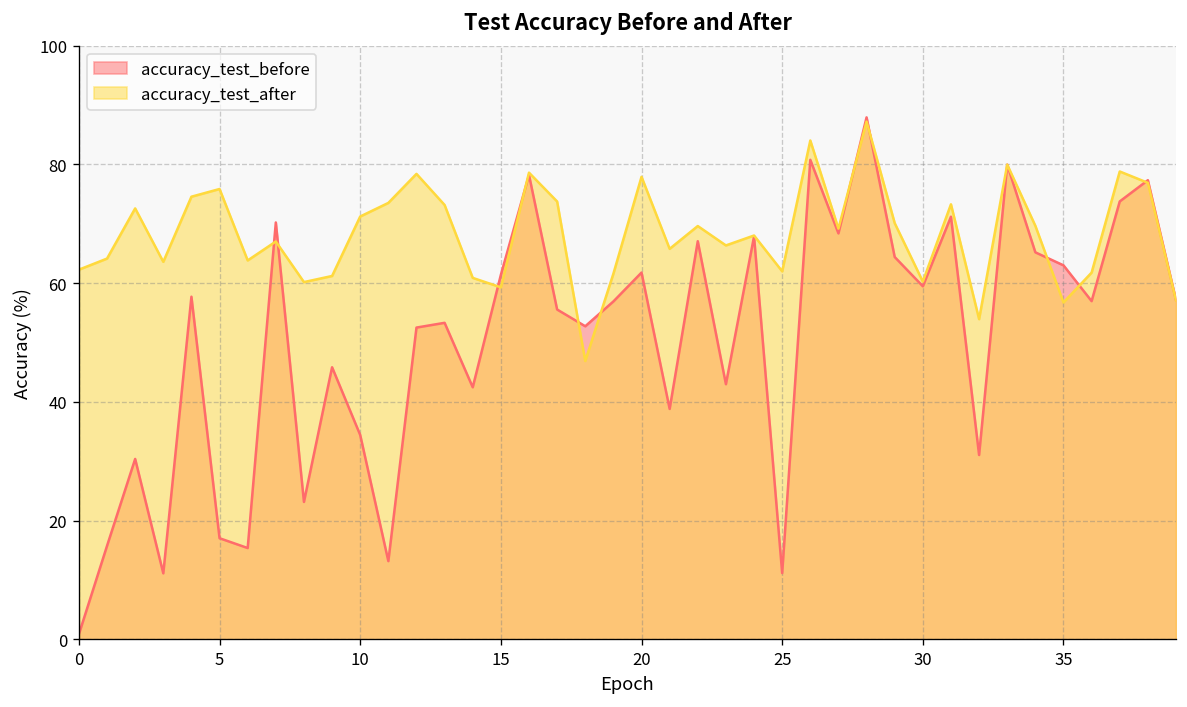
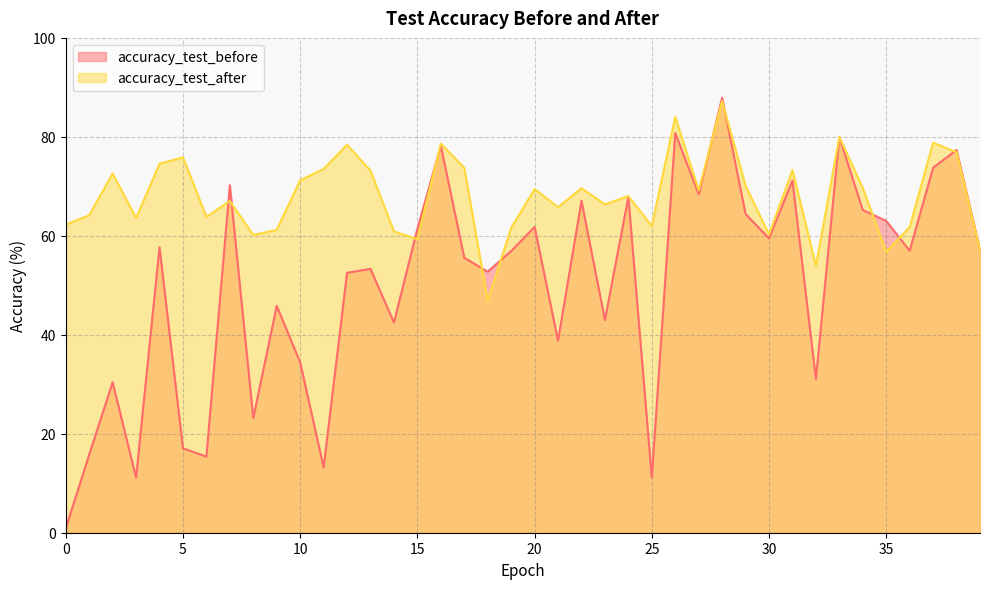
accuracy_test_after, 20: 78 -> 69
